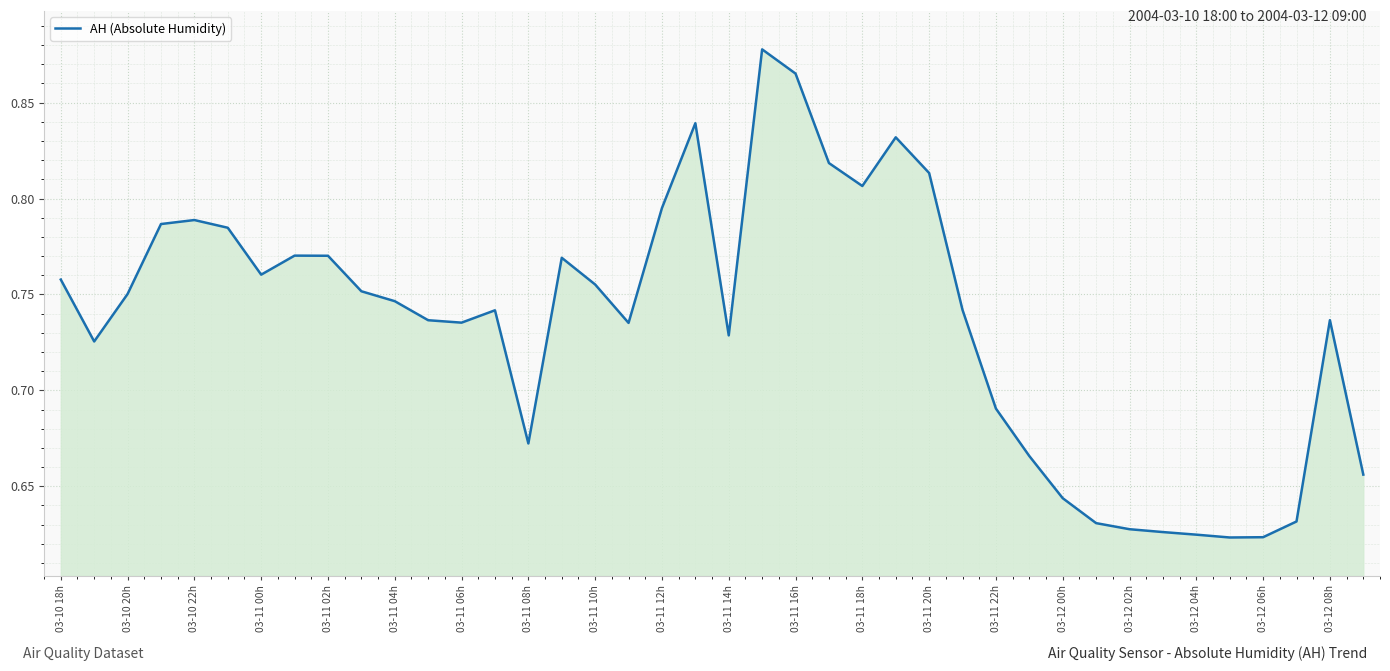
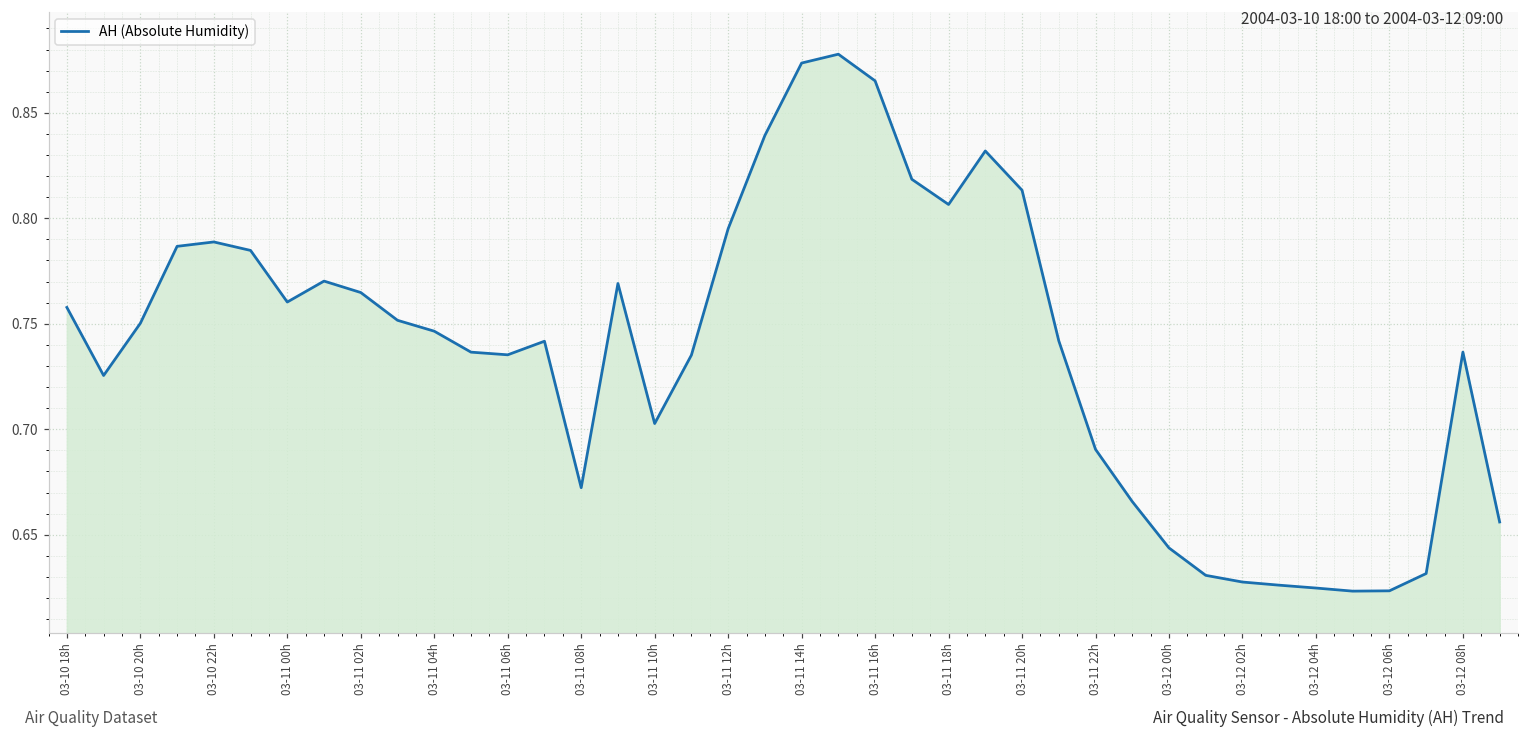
03-11 02h: 0.770 -> 0.765
03-11 10h: 0.755 -> 0.703
03-11 14h: 0.729 -> 0.874
